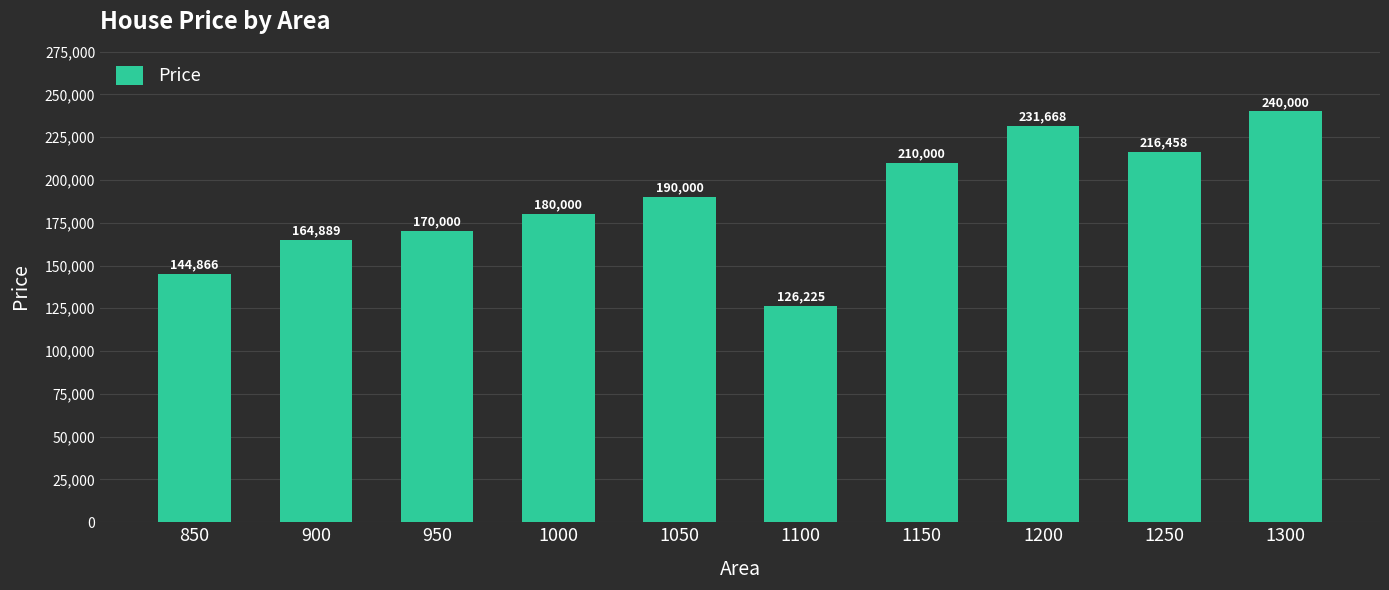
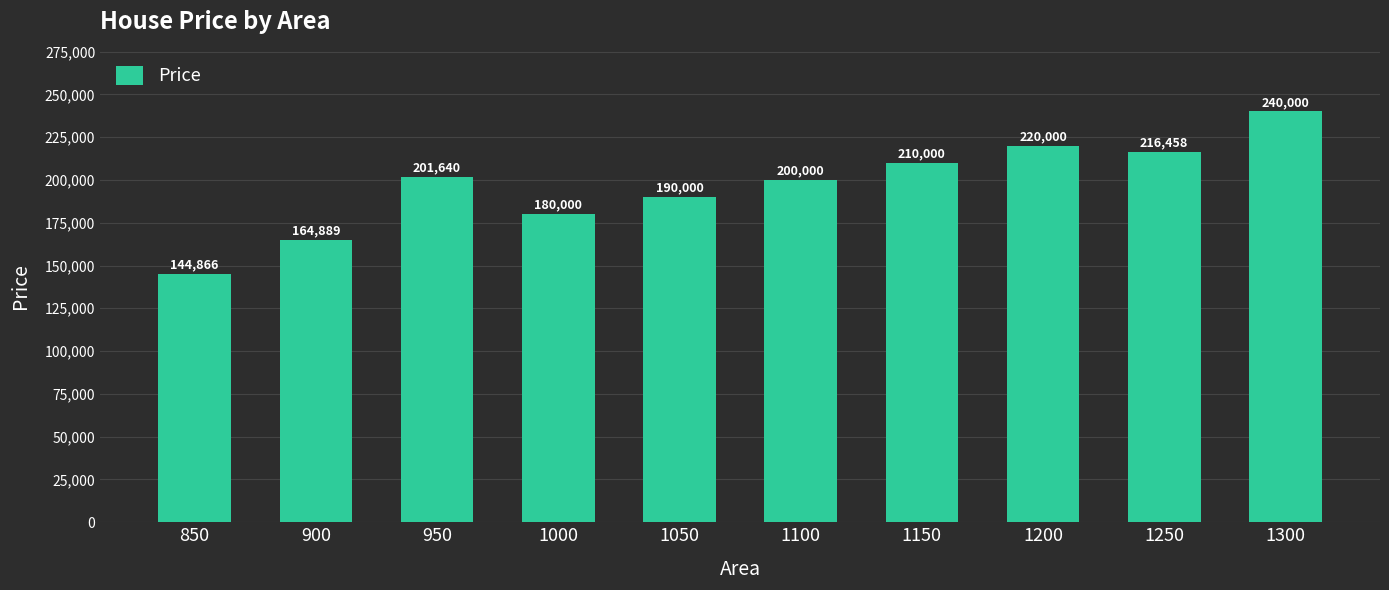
950: 170,000 -> 201,640
1100: 126,225 -> 200,000
1200: 231,668 -> 220,000
